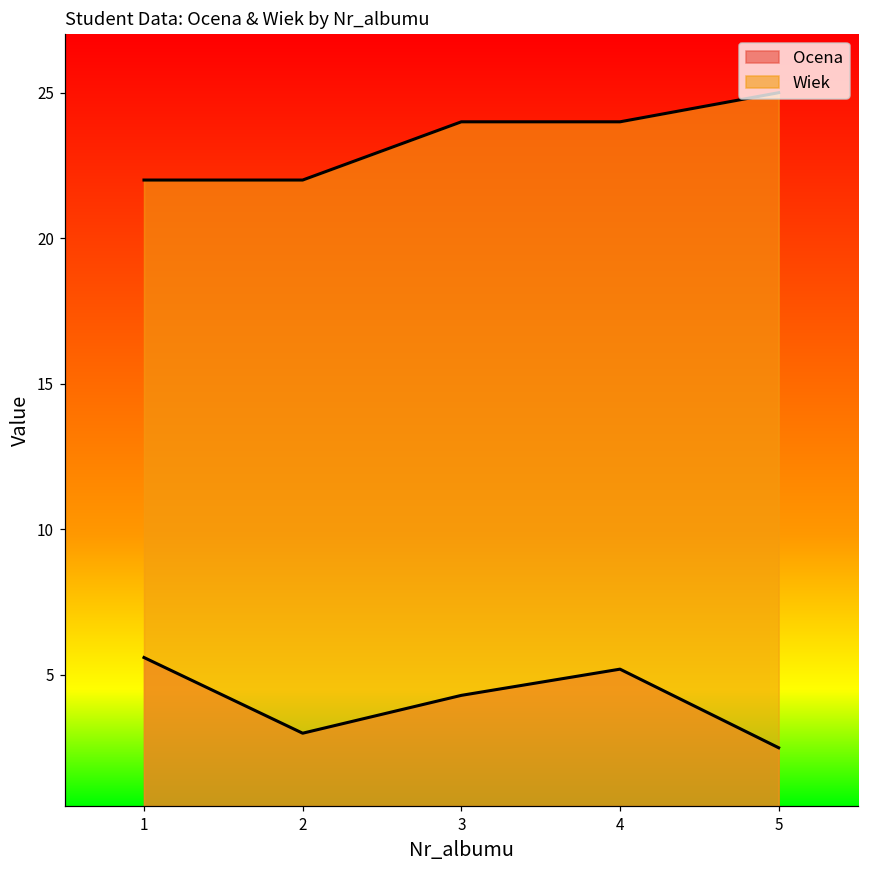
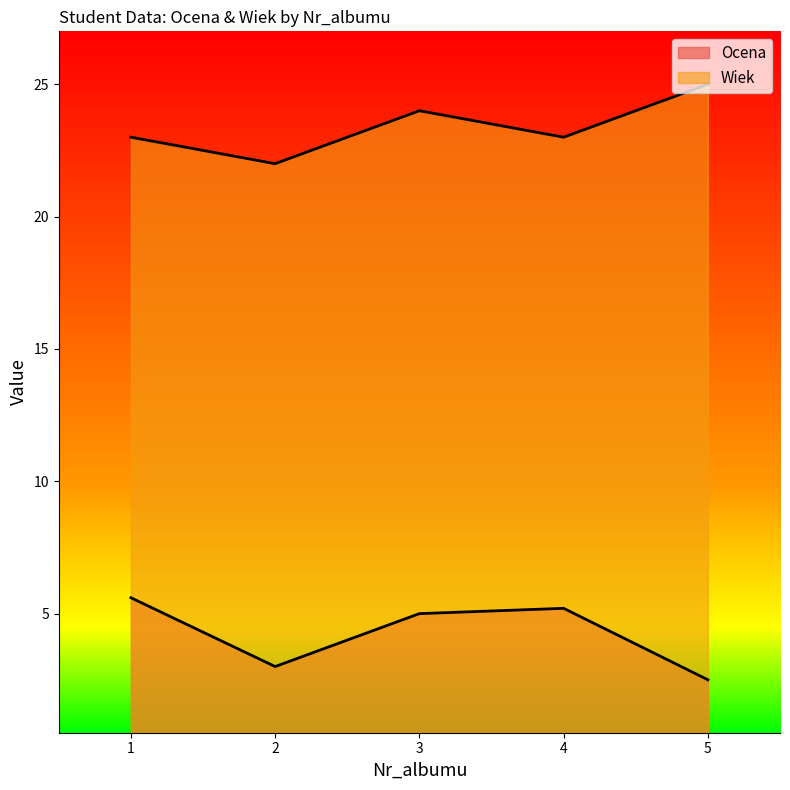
Wiek, 1: 22 -> 23
Ocena, 3: 4.3 -> 5.0
Wiek, 4: 24 -> 23
